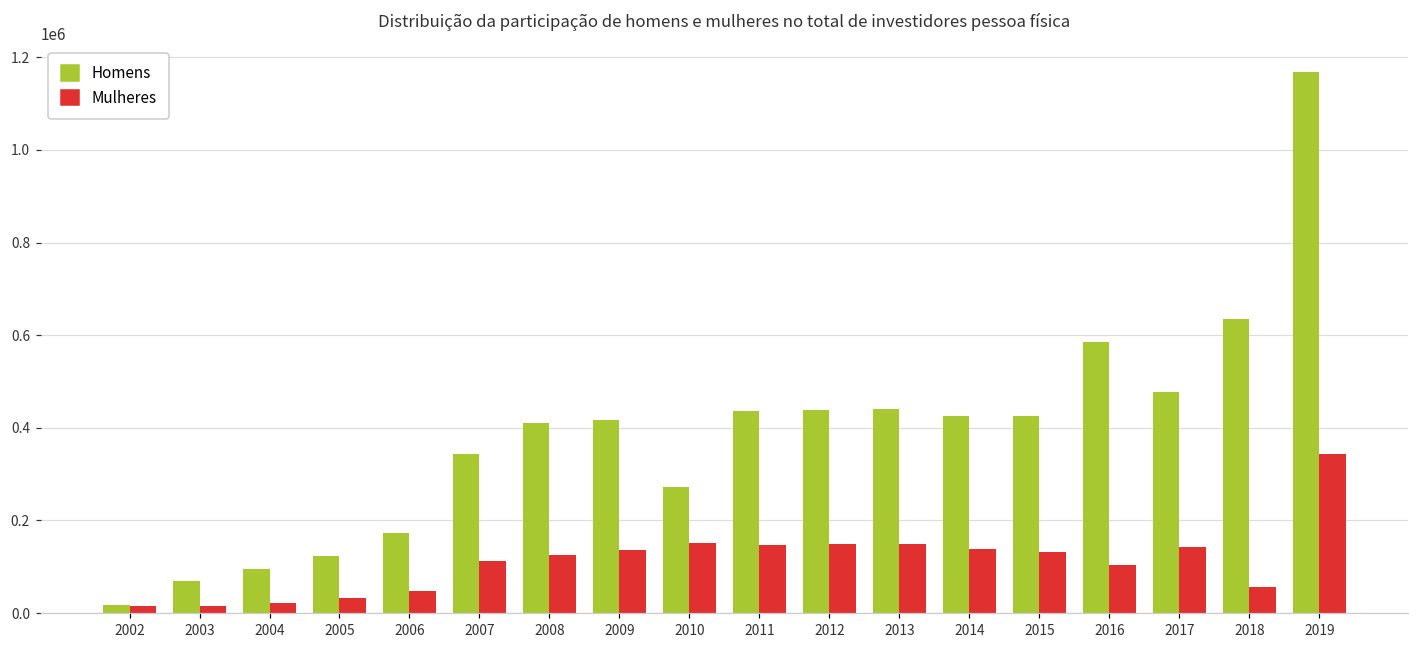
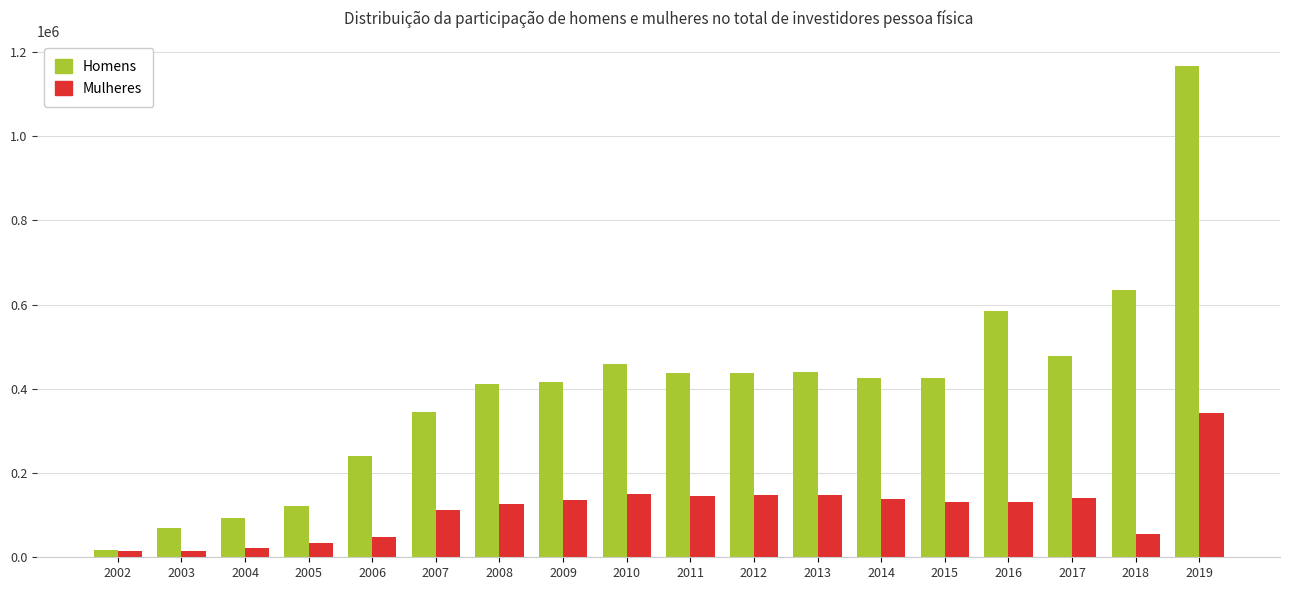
Homens, 2006: 170000 -> 240000
Homens, 2010: 270000 -> 460000
Mulheres, 2016: 100000 -> 130000
